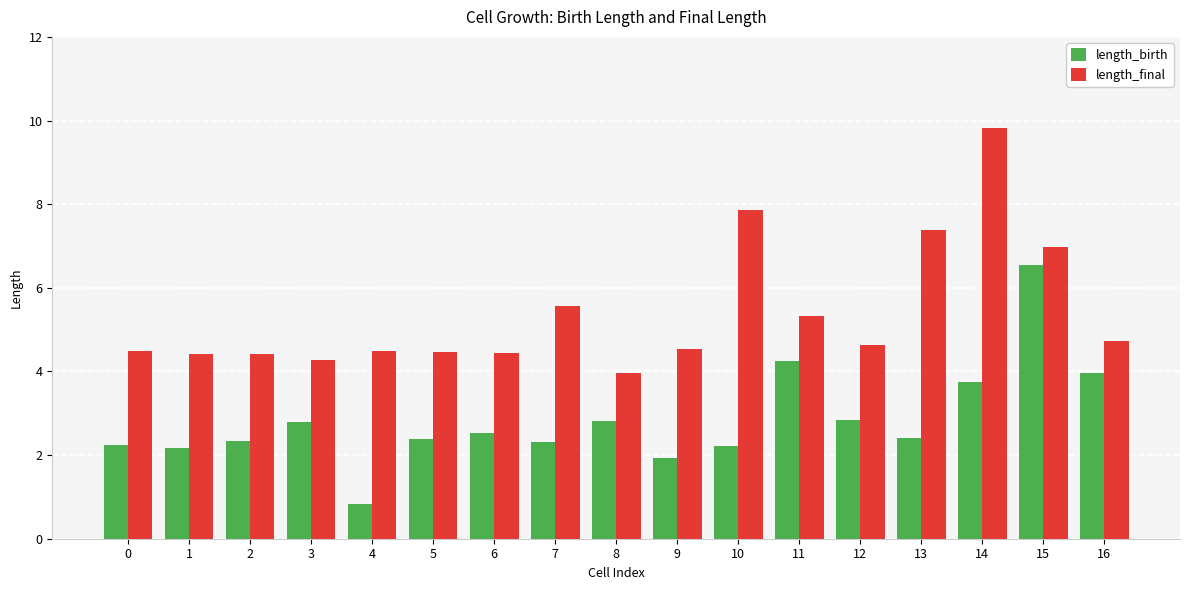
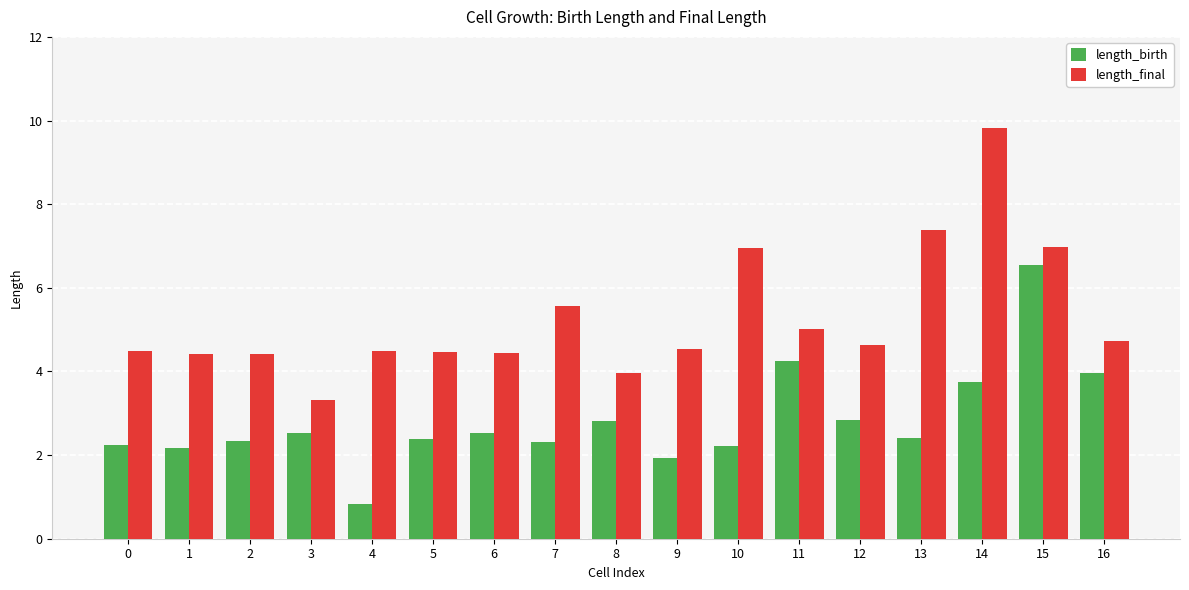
length_birth, 3: 2.8 -> 2.5
length_final, 3: 4.3 -> 3.3
length_final, 10: 7.9 -> 7.0
length_final, 11: 5.3 -> 5.0
